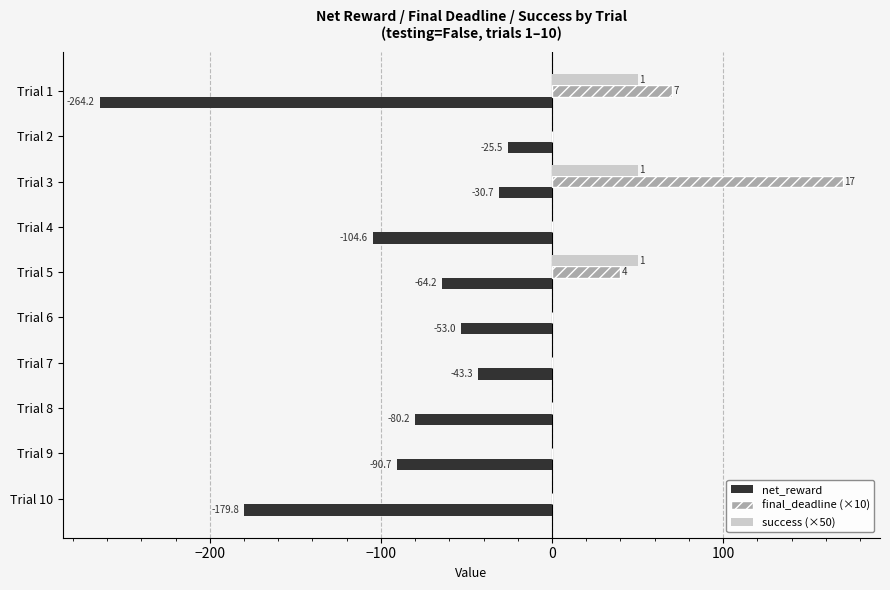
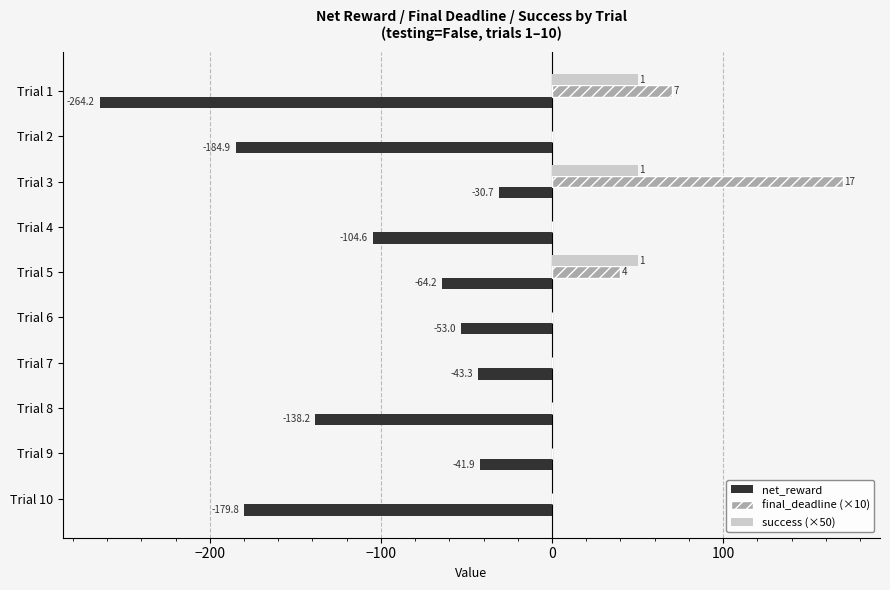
net_reward, Trial 2: -25.5 -> -184.9
net_reward, Trial 8: -80.2 -> -138.2
net_reward, Trial 9: -90.7 -> -41.9
